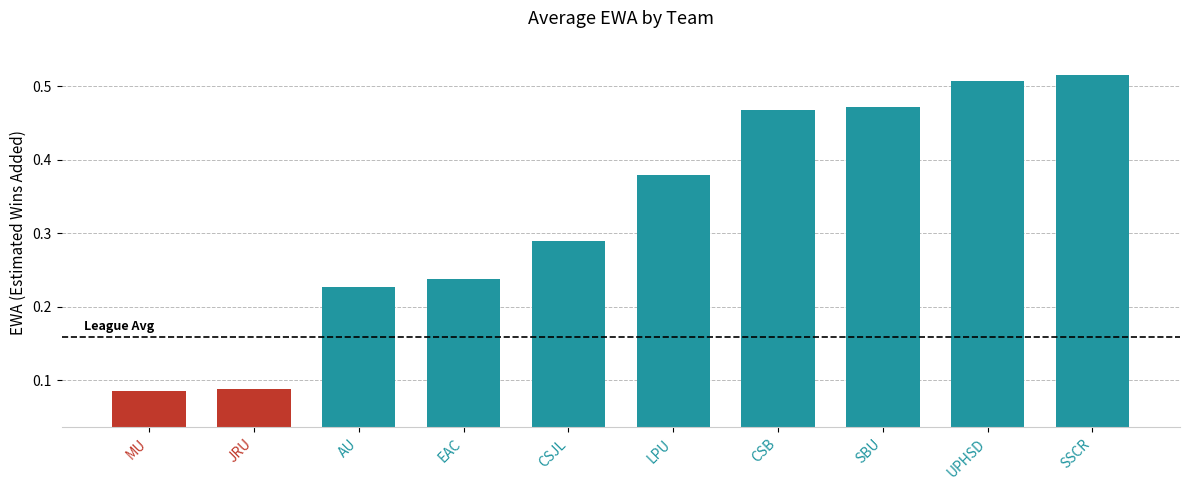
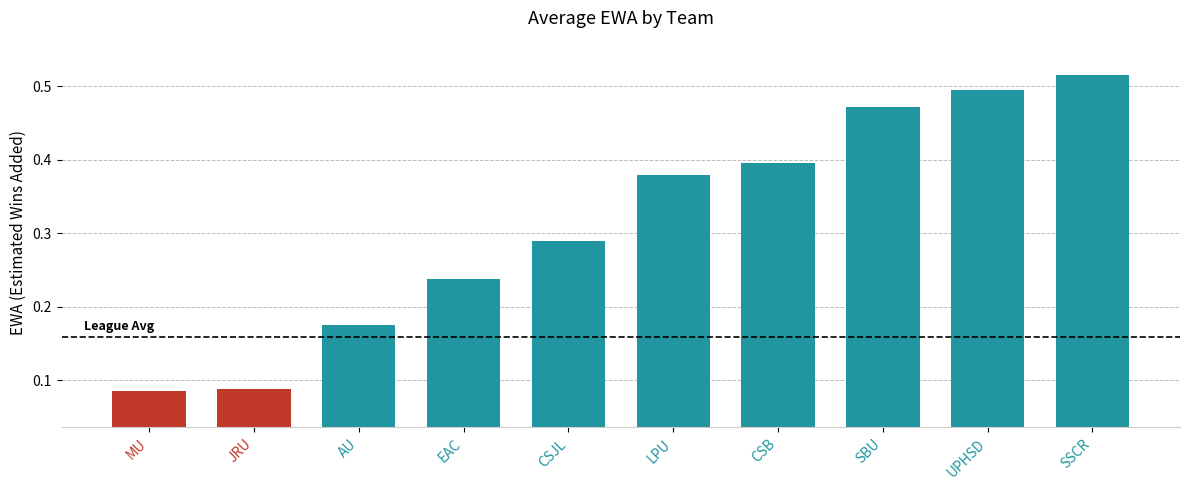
AU: 0.23 -> 0.18
CSB: 0.47 -> 0.40
UPHSD: 0.51 -> 0.50
